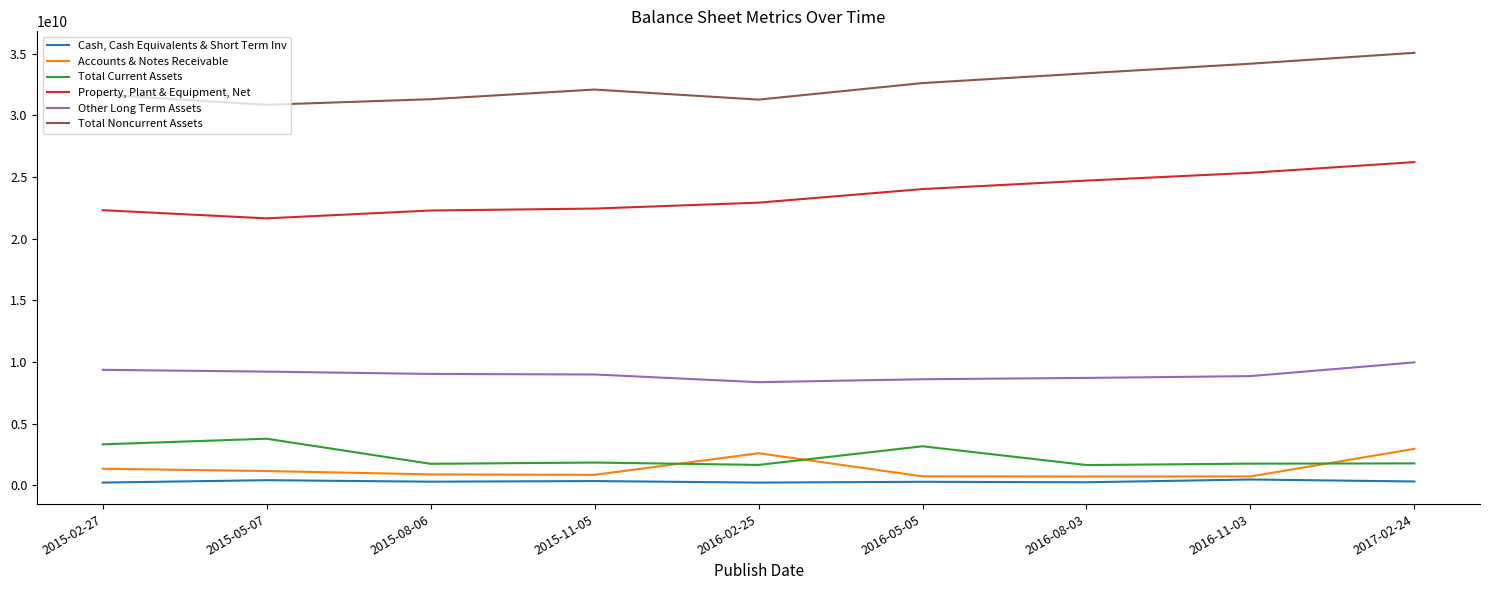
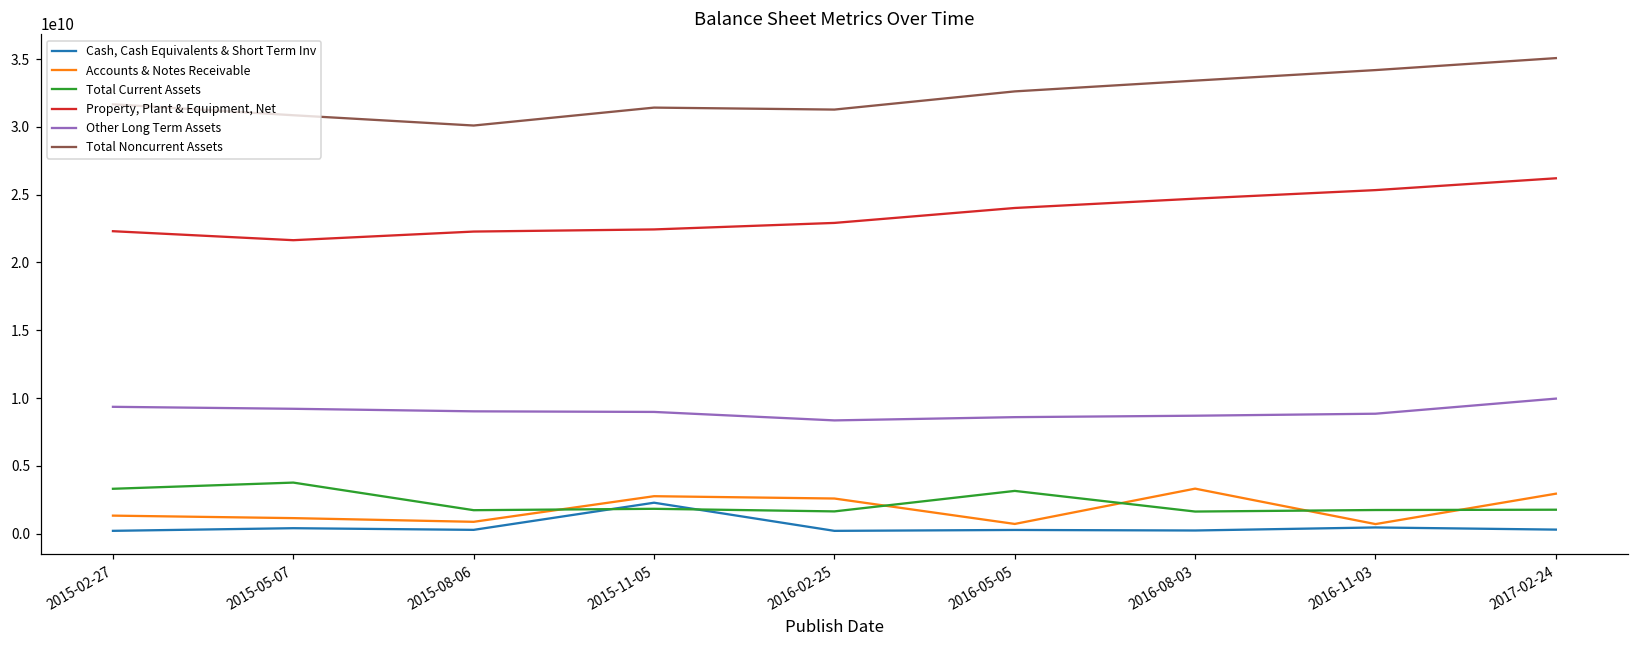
Total Noncurrent Assets, 2015-08-06: 31300000000 -> 30100000000
Cash, Cash Equivalents & Short Term Inv, 2015-11-05: 300000000 -> 2300000000
Accounts & Notes Receivable, 2015-11-05: 800000000 -> 2800000000
Total Noncurrent Assets, 2015-11-05: 32100000000 -> 31400000000
Accounts & Notes Receivable, 2016-08-03: 700000000 -> 3300000000
